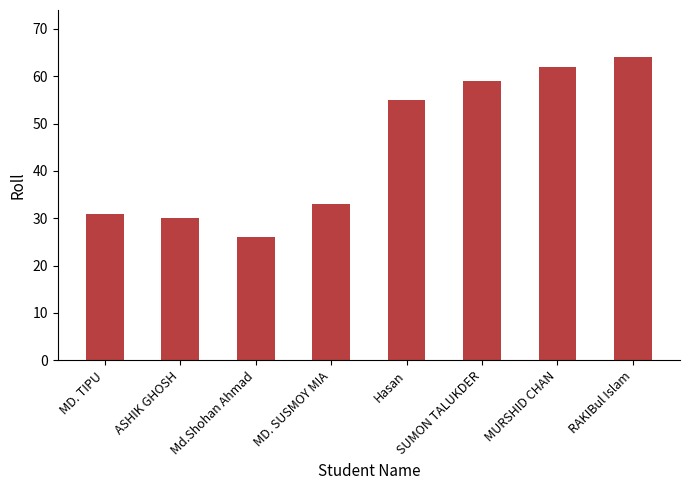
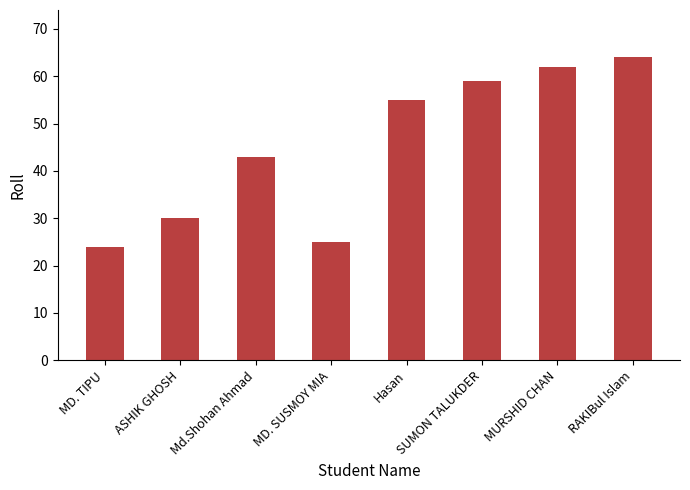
MD. TIPU: 31 -> 24
Md.Shohan Ahmad: 26 -> 43
MD. SUSMOY MIA: 33 -> 25
